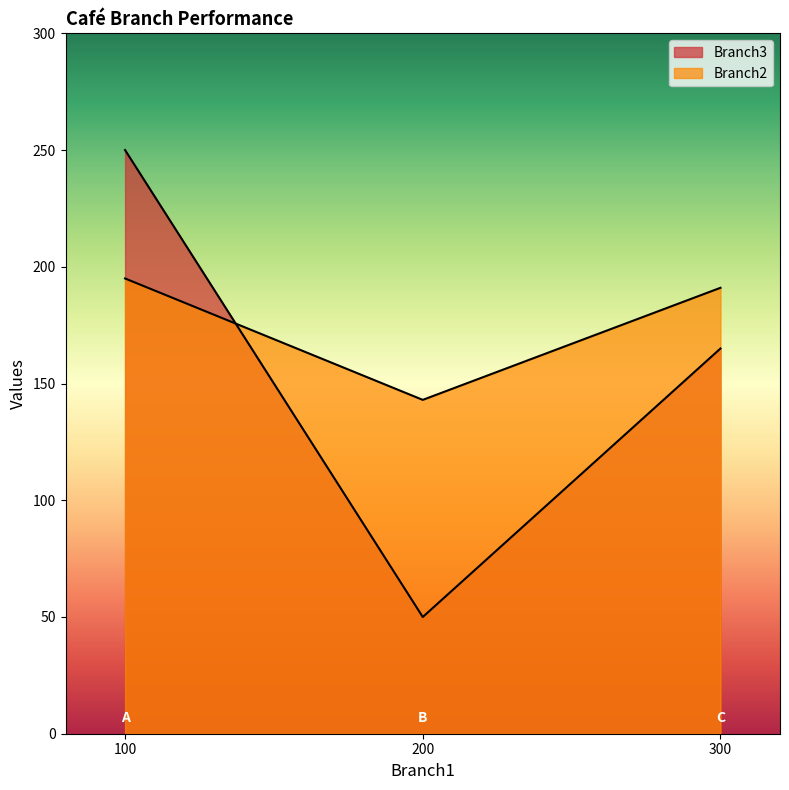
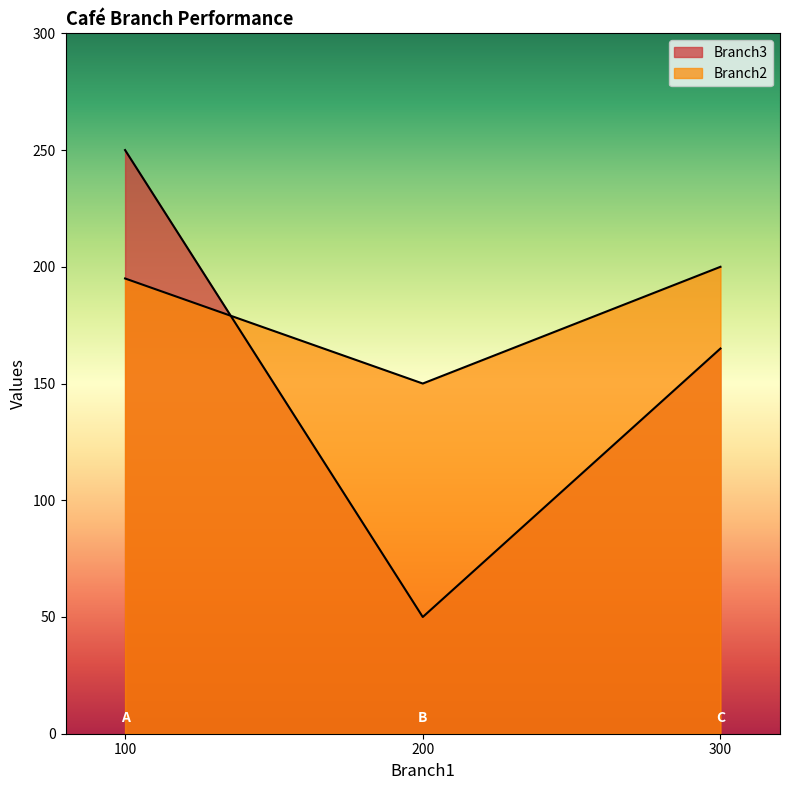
Branch2, 200: 143 -> 150
Branch2, 300: 191 -> 200
